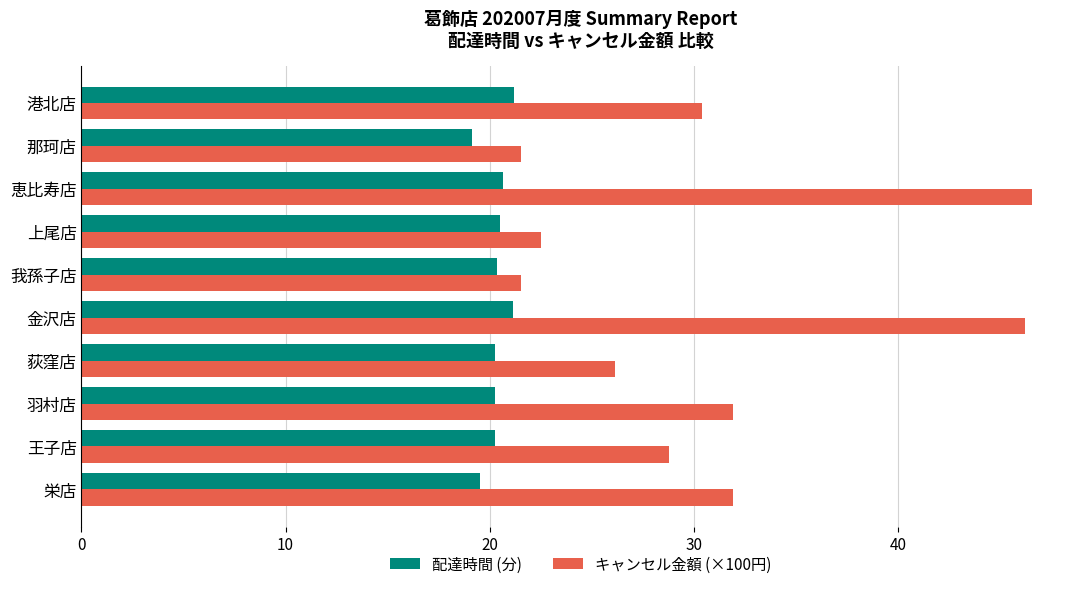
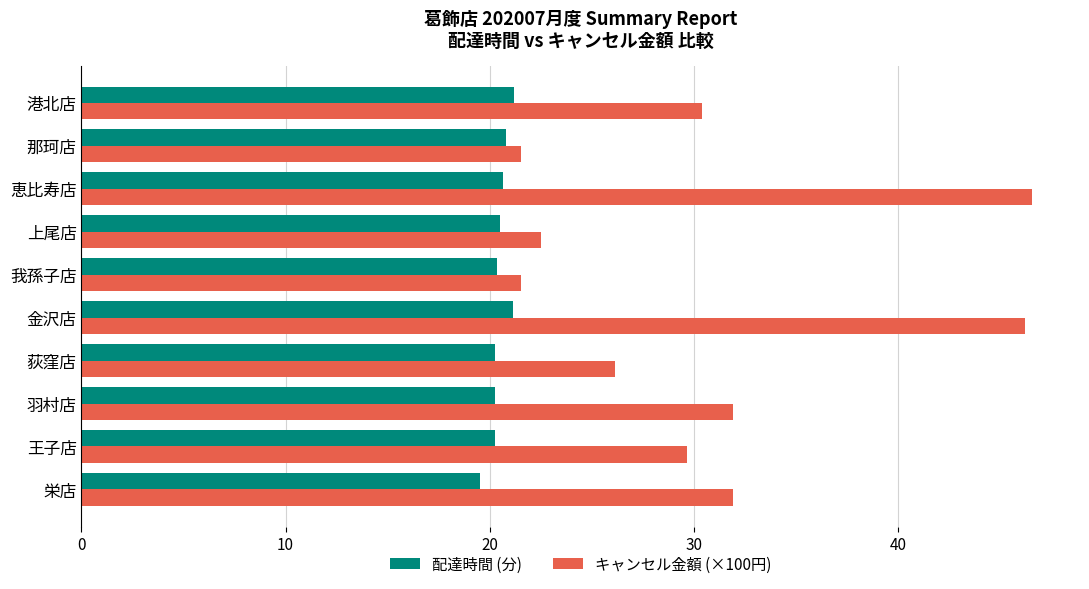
配達時間 (分), 那珂店: 19.2 -> 20.8
キャンセル金額 (×100円), 王子店: 28.8 -> 29.7
